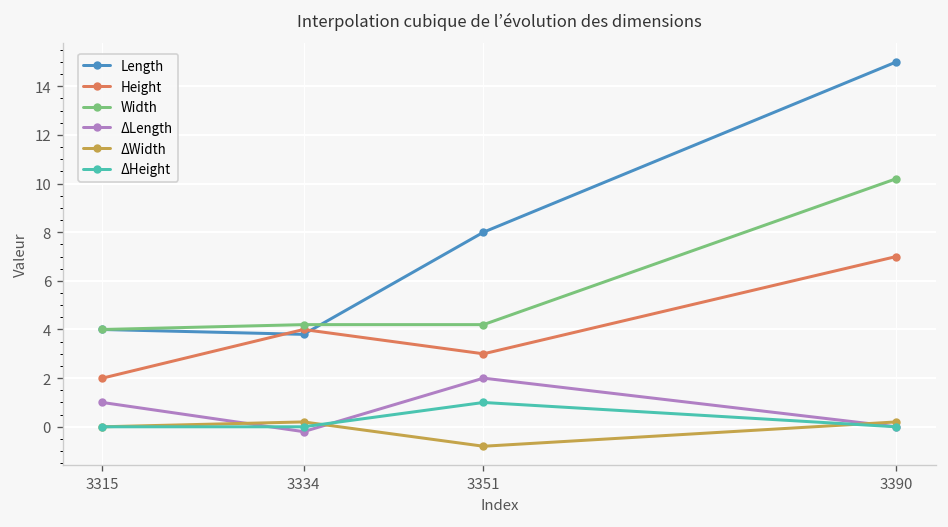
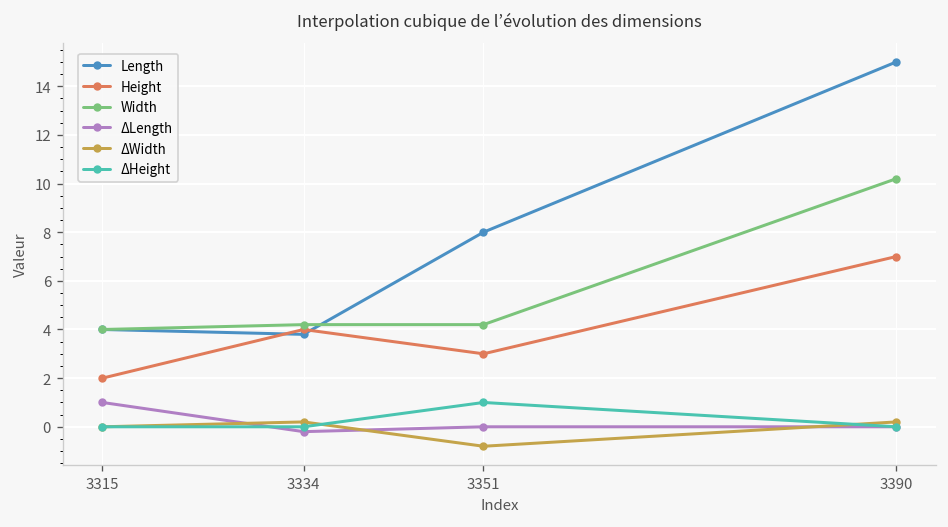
ΔLength, 3351: 2 -> 0
